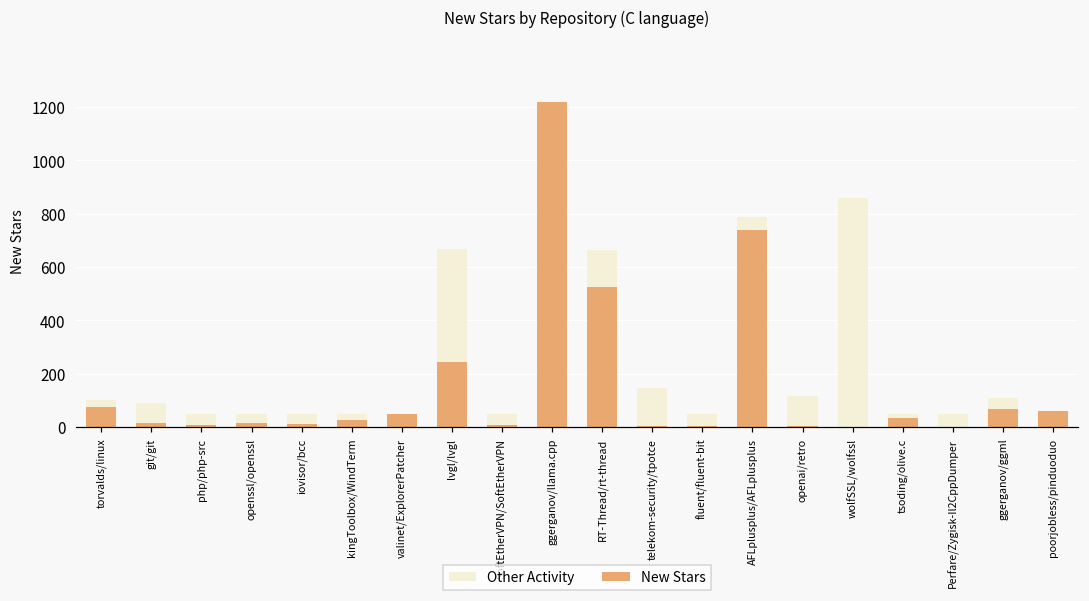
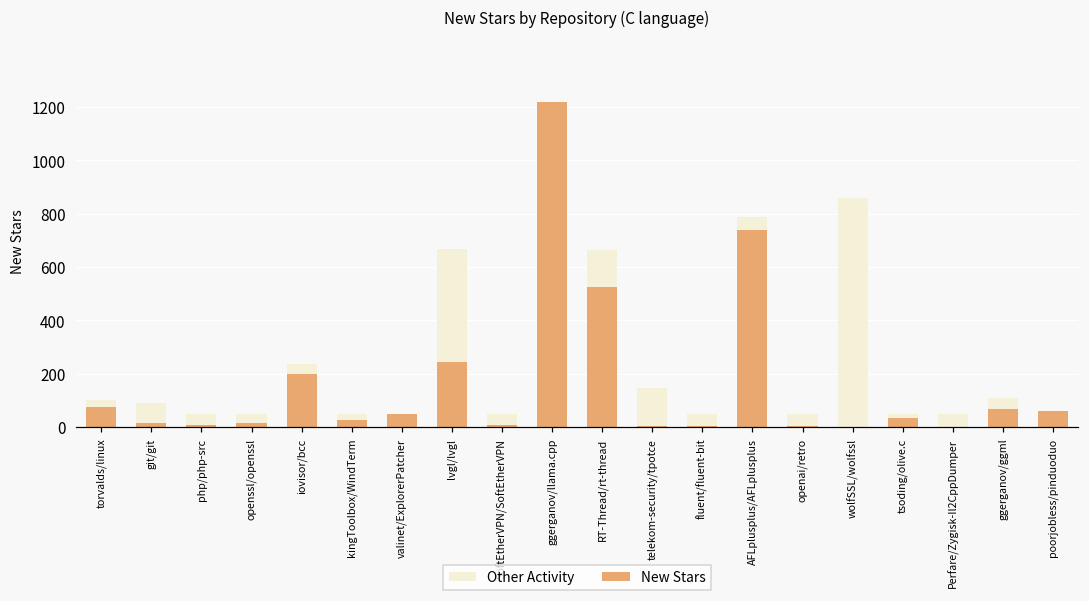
New Stars, iovisor/bcc: 10 -> 200
Other Activity, openai/retro: 110 -> 50
